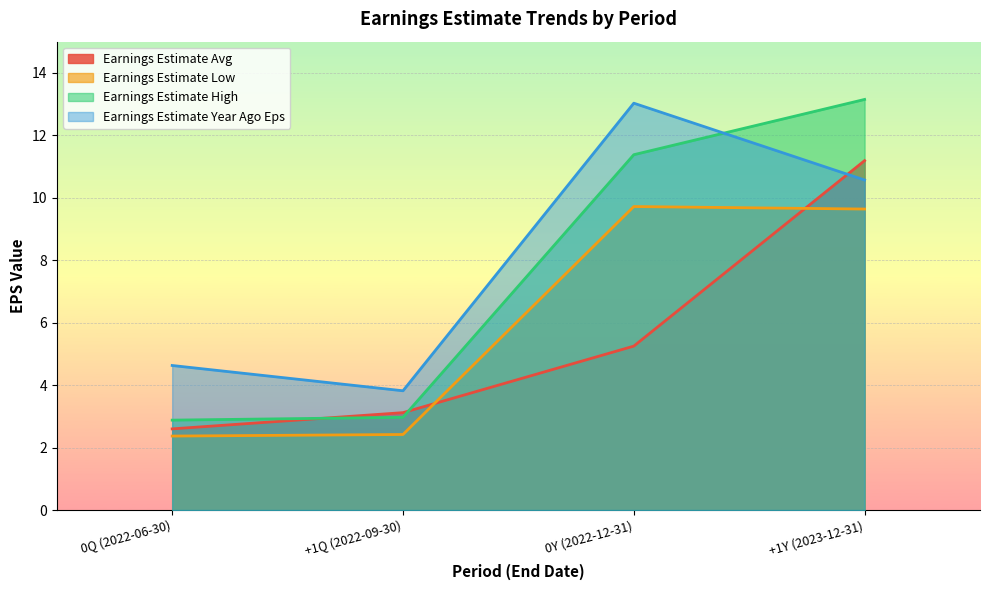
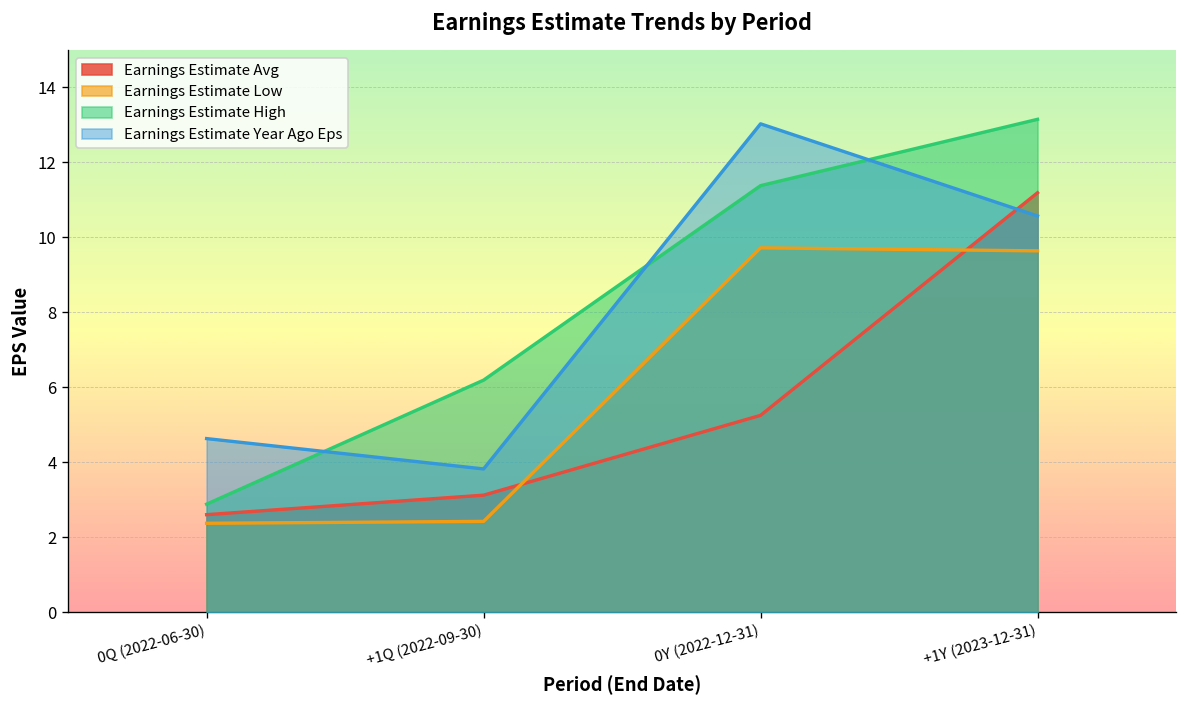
Earnings Estimate High, +1Q (2022-09-30): 3.0 -> 6.2
